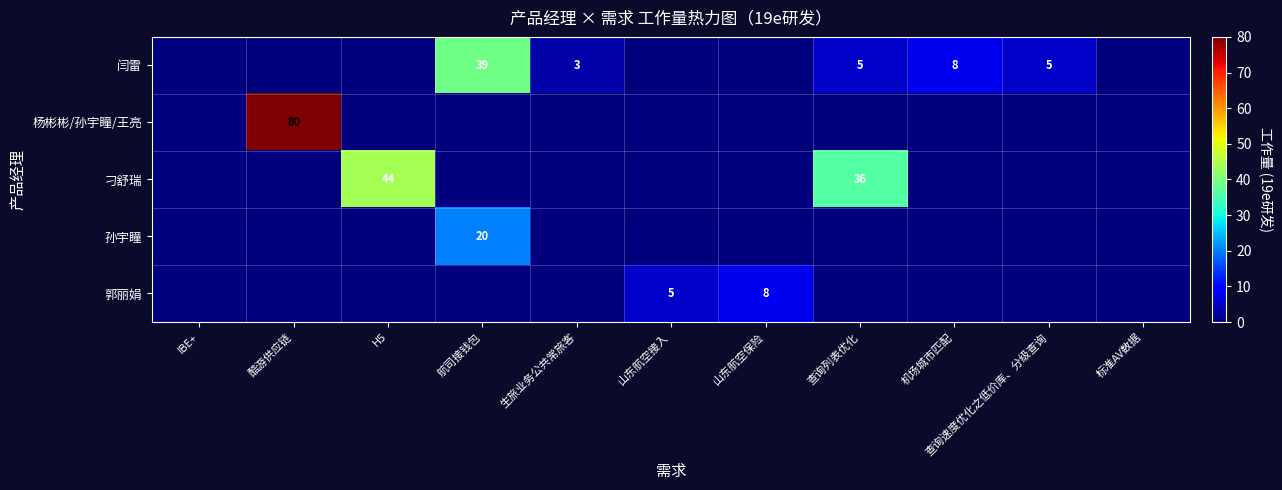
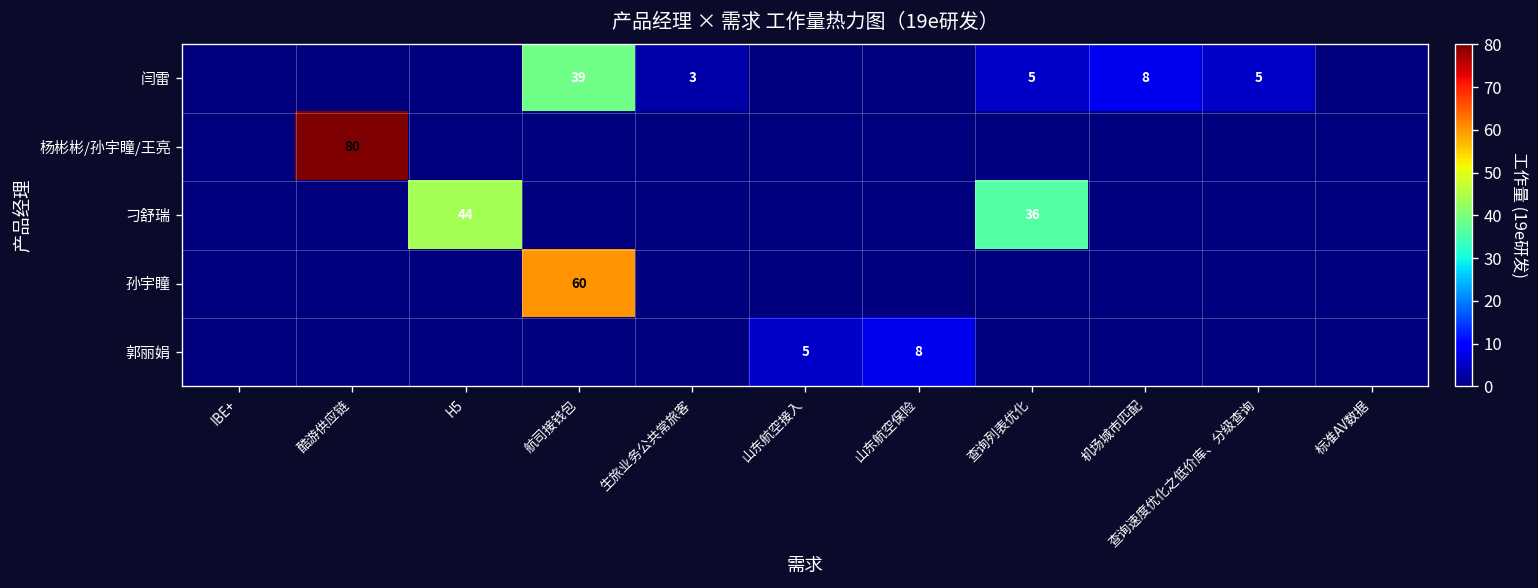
孙宇瞳, 航司接钱包: 20 -> 60
